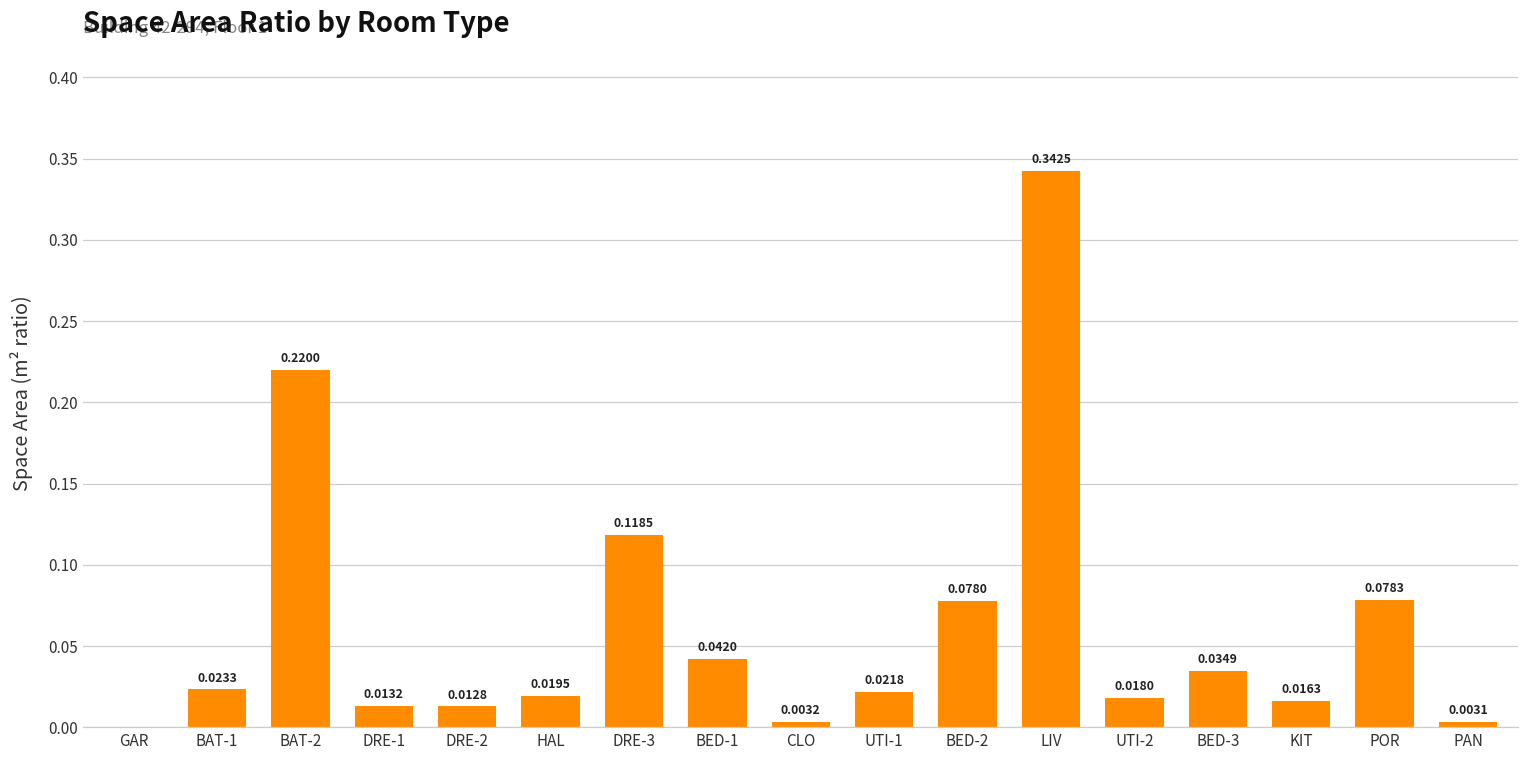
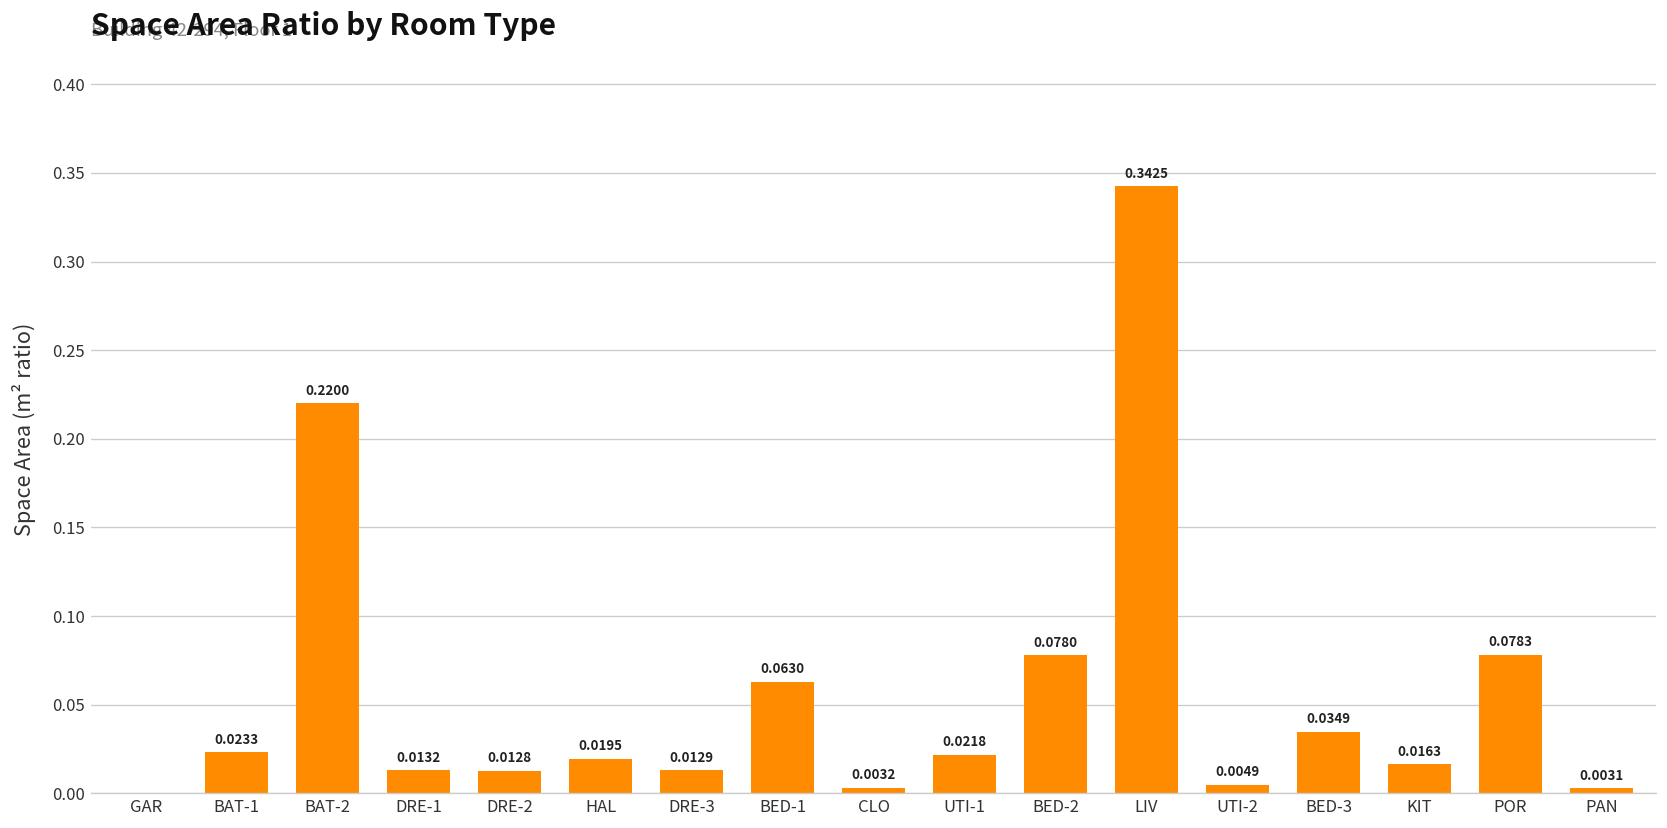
DRE-3: 0.1185 -> 0.0129
BED-1: 0.0420 -> 0.0630
UTI-2: 0.0180 -> 0.0049
